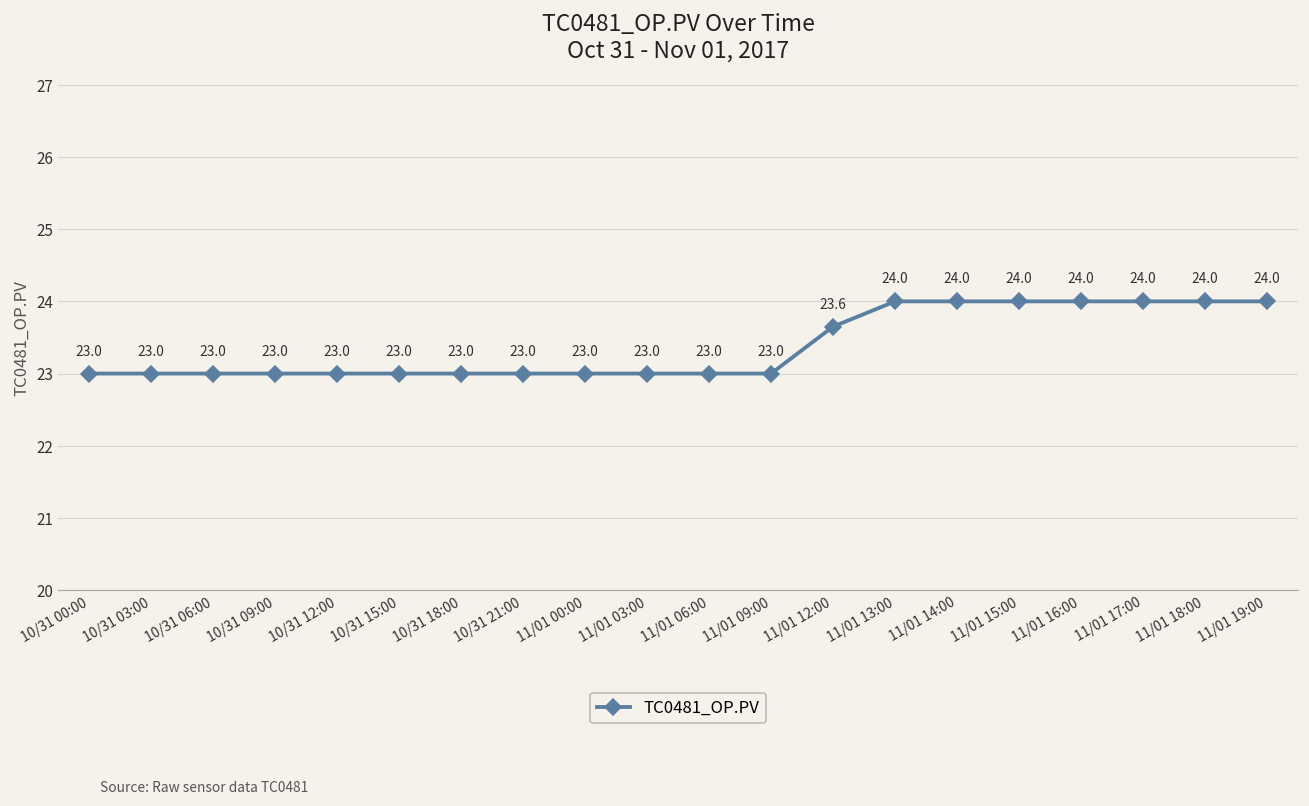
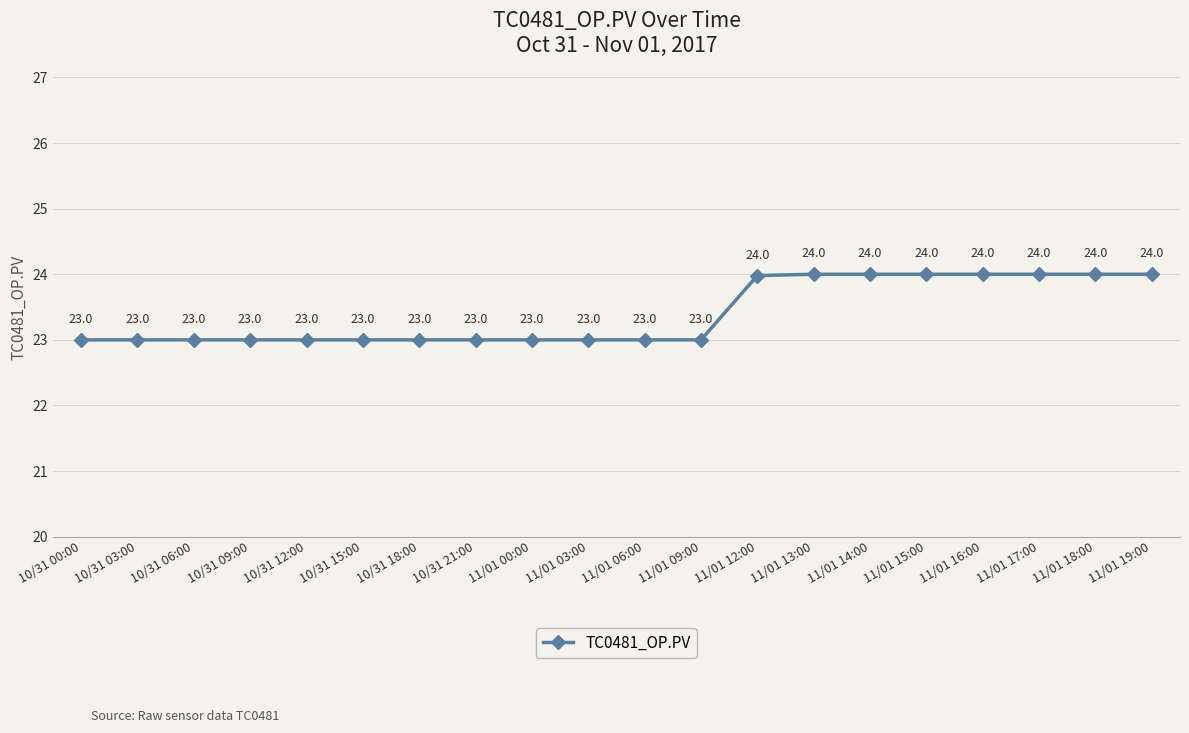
11/01 12:00: 23.6 -> 24.0
